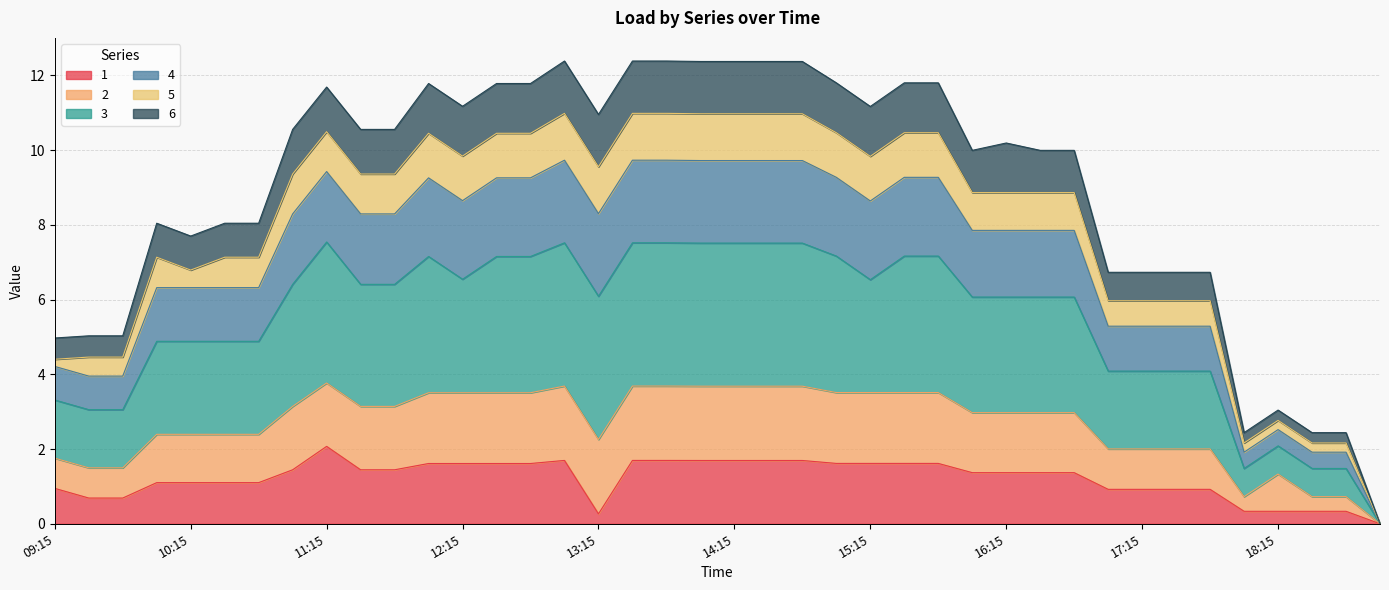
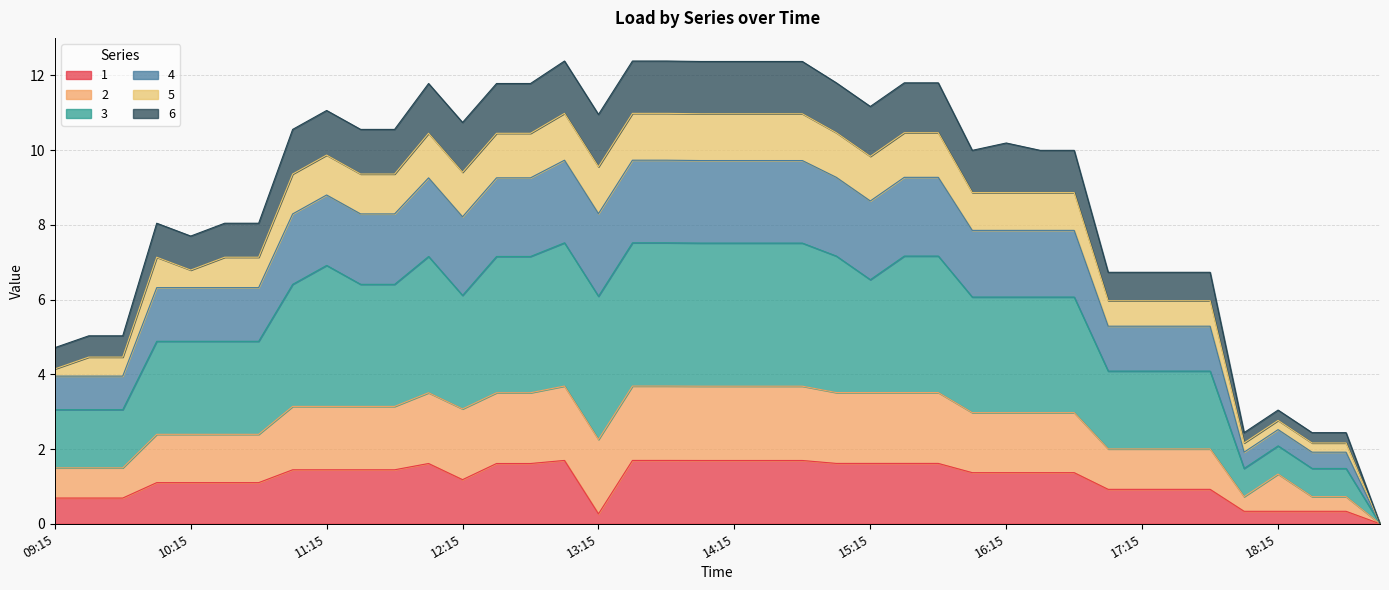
1, 09:15: 0.9 -> 0.7
1, 11:15: 2.1 -> 1.4
1, 12:15: 1.6 -> 1.2
